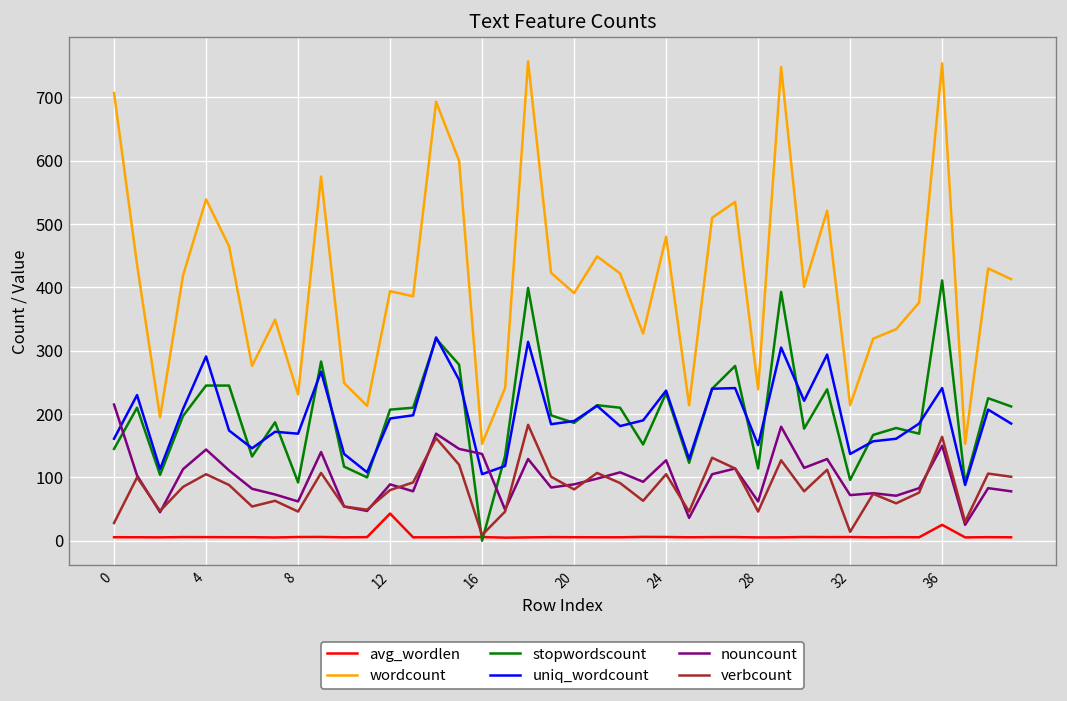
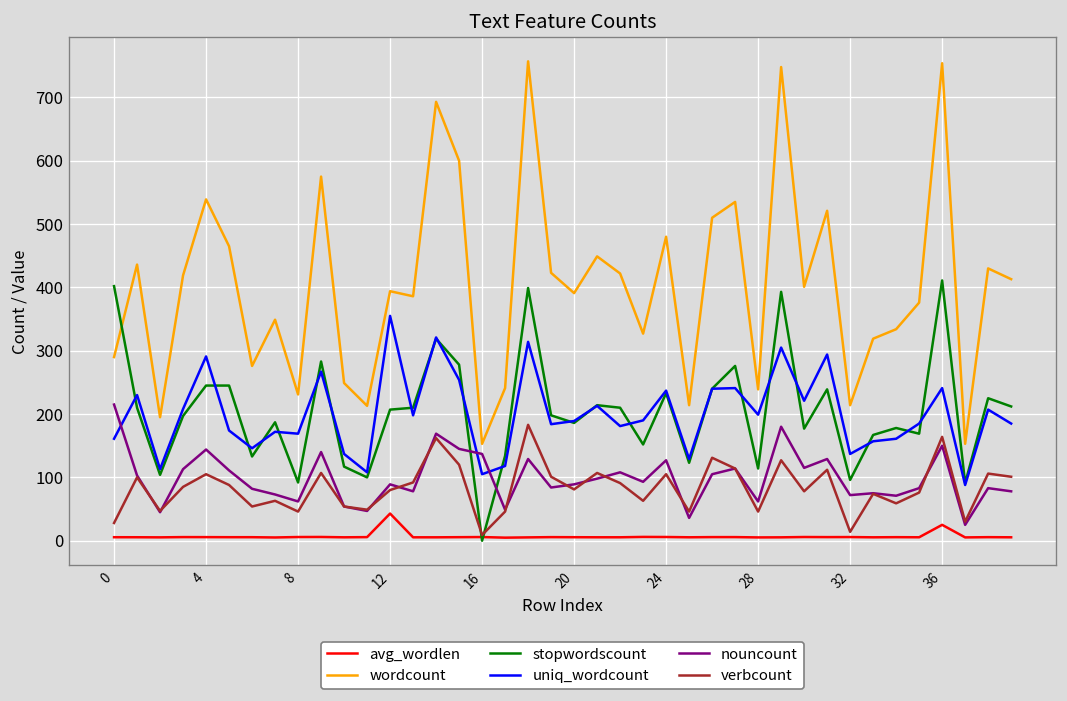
wordcount, 0: 710 -> 290
stopwordscount, 0: 150 -> 400
uniq_wordcount, 12: 190 -> 360
uniq_wordcount, 28: 150 -> 200
